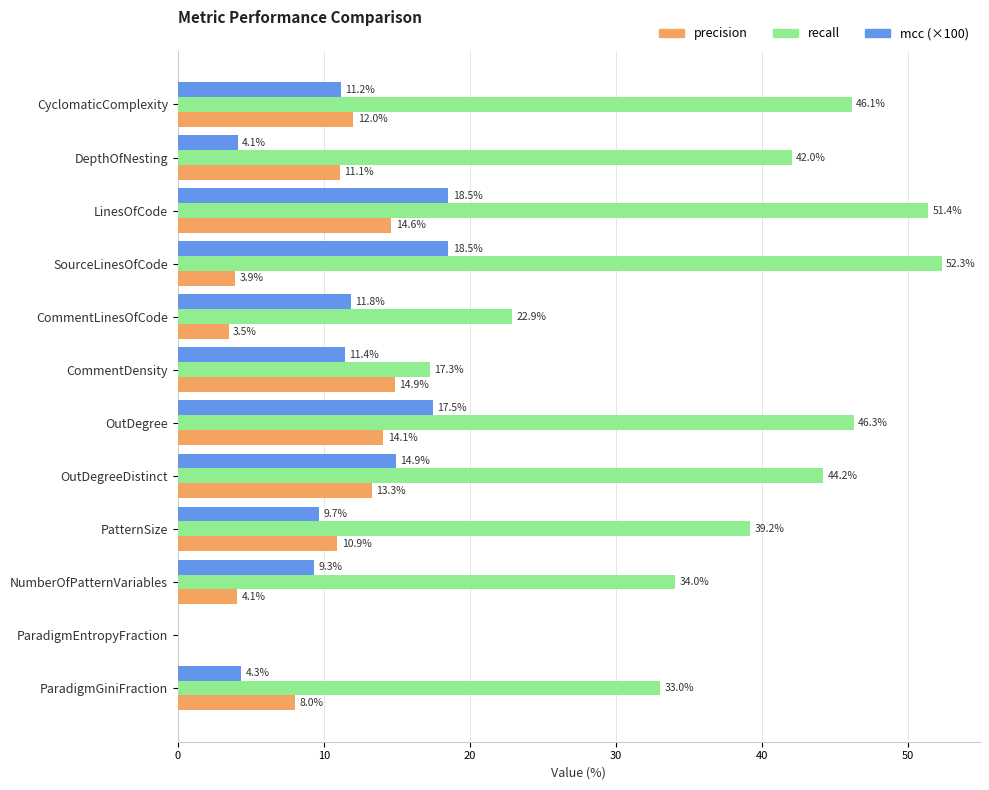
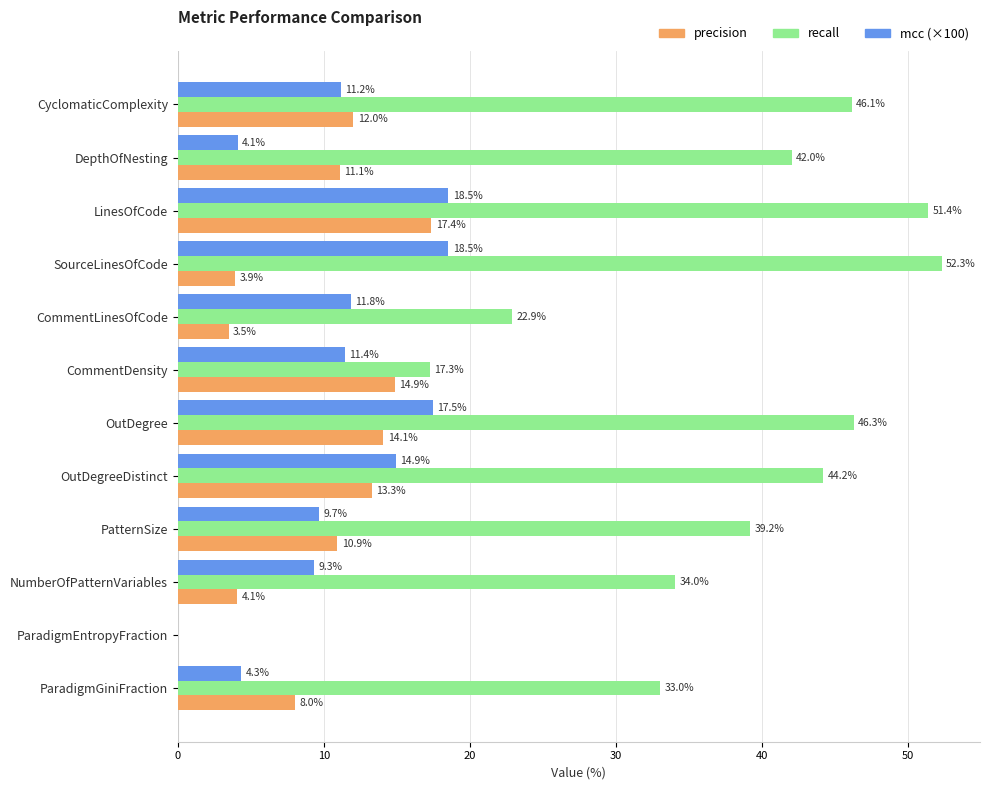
precision, LinesOfCode: 14.6% -> 17.4%
